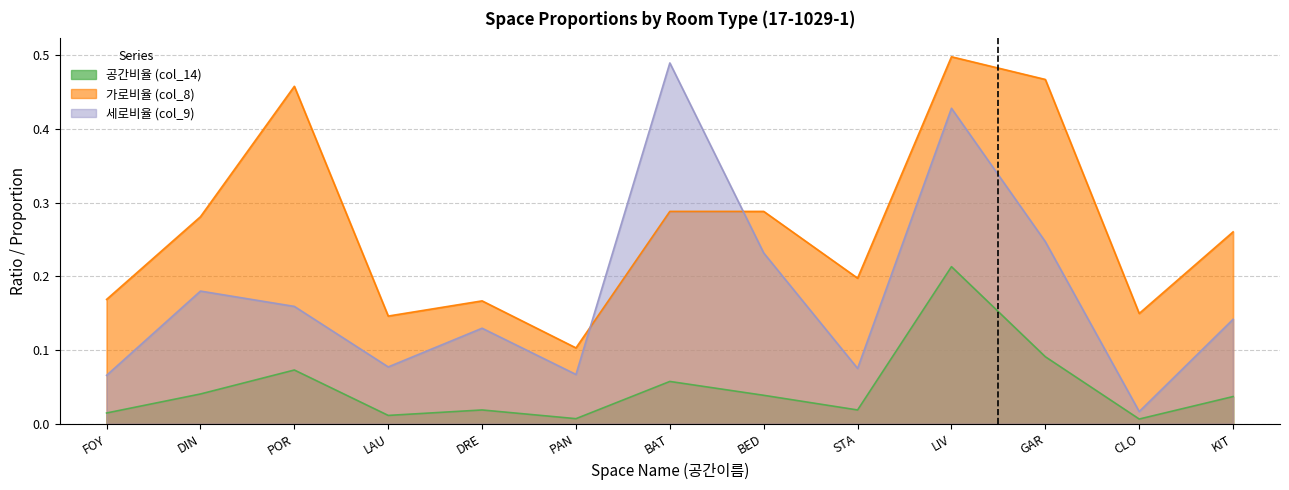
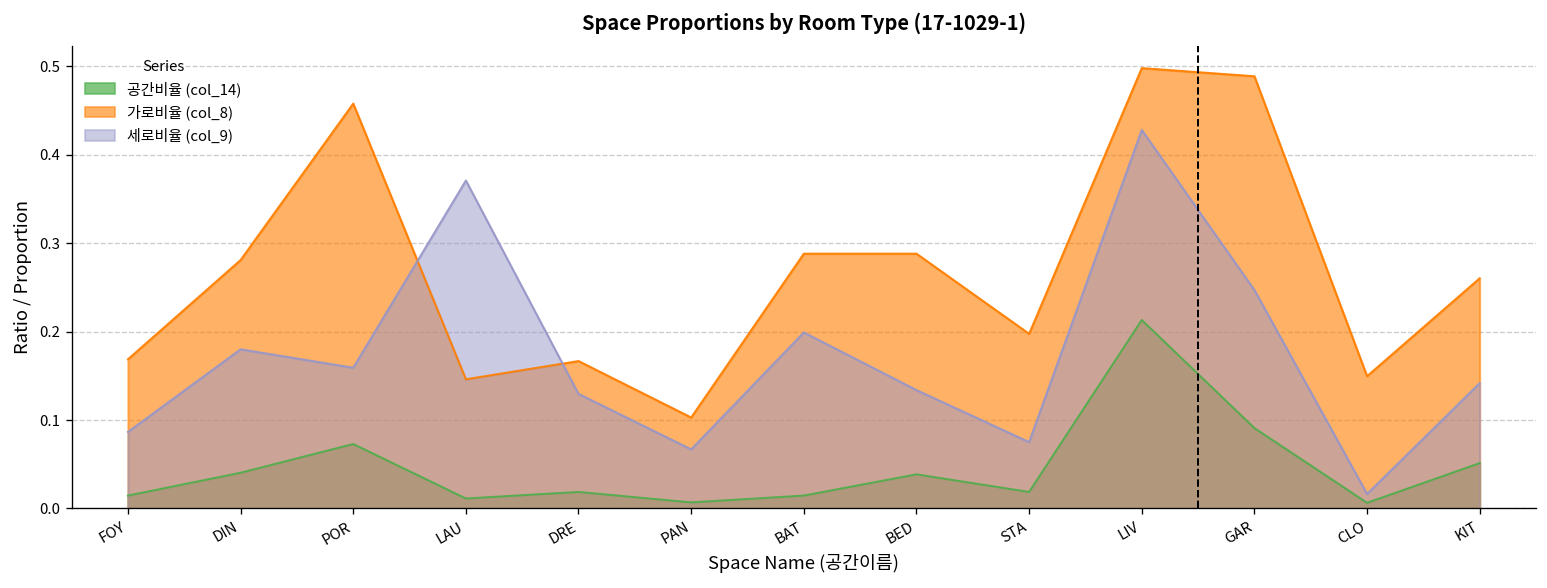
세로비율 (col_9), FOY: 0.07 -> 0.09
세로비율 (col_9), LAU: 0.08 -> 0.37
공간비율 (col_14), BAT: 0.06 -> 0.01
세로비율 (col_9), BAT: 0.49 -> 0.20
세로비율 (col_9), BED: 0.23 -> 0.13
가로비율 (col_8), GAR: 0.47 -> 0.49
공간비율 (col_14), KIT: 0.04 -> 0.05
